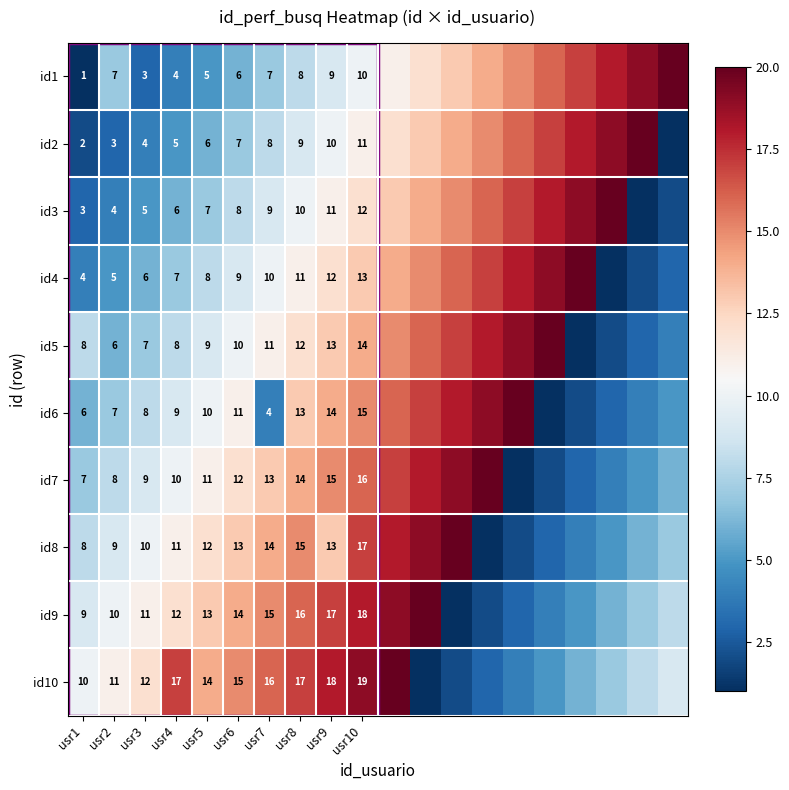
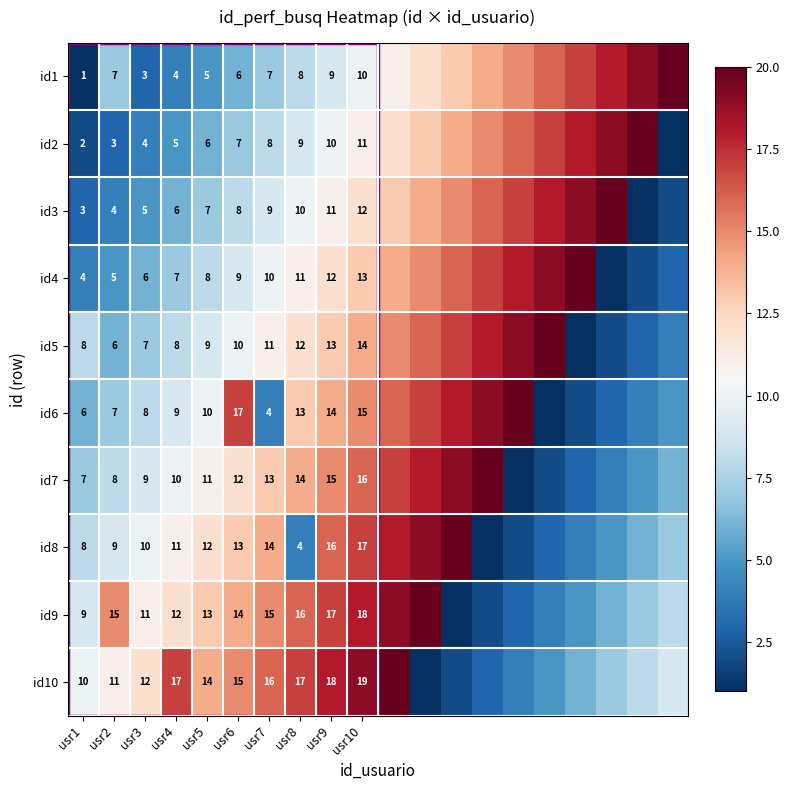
id6, usr6: 11 -> 17
id8, usr8: 15 -> 4
id8, usr9: 13 -> 16
id9, usr2: 10 -> 15
